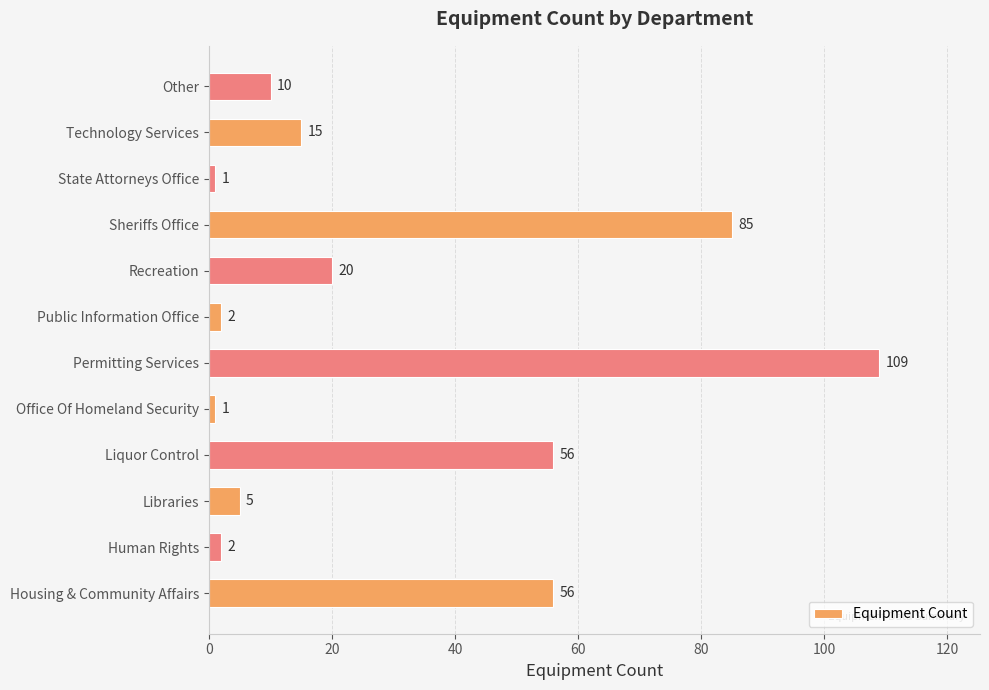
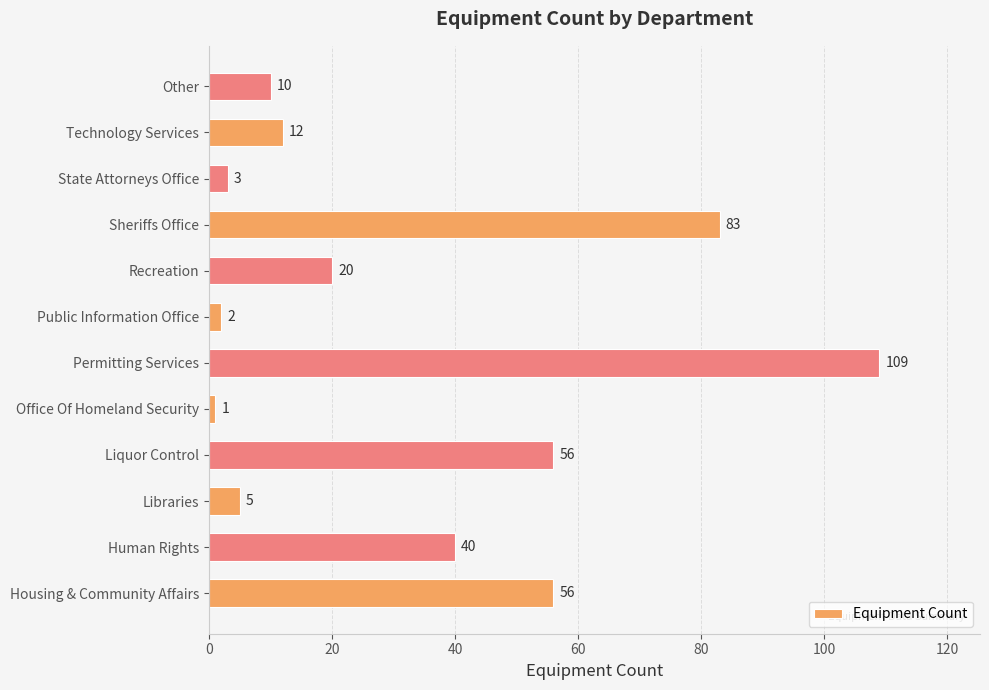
Technology Services: 15 -> 12
State Attorneys Office: 1 -> 3
Sheriffs Office: 85 -> 83
Human Rights: 2 -> 40
